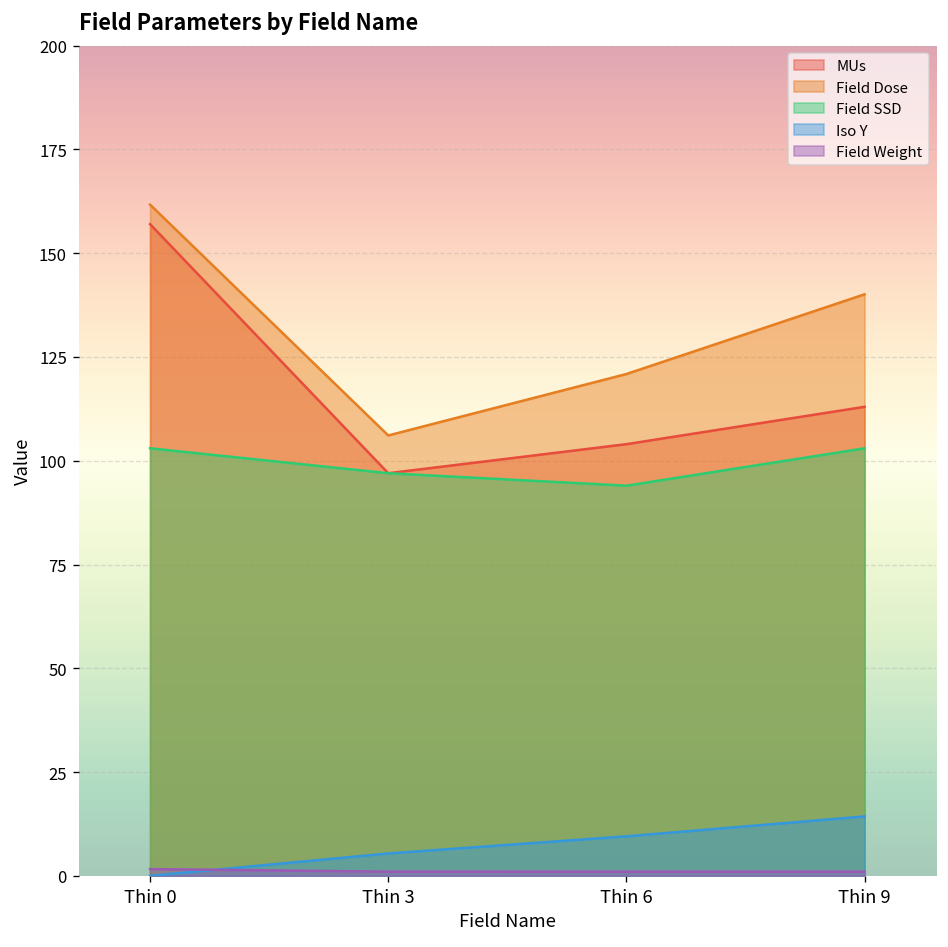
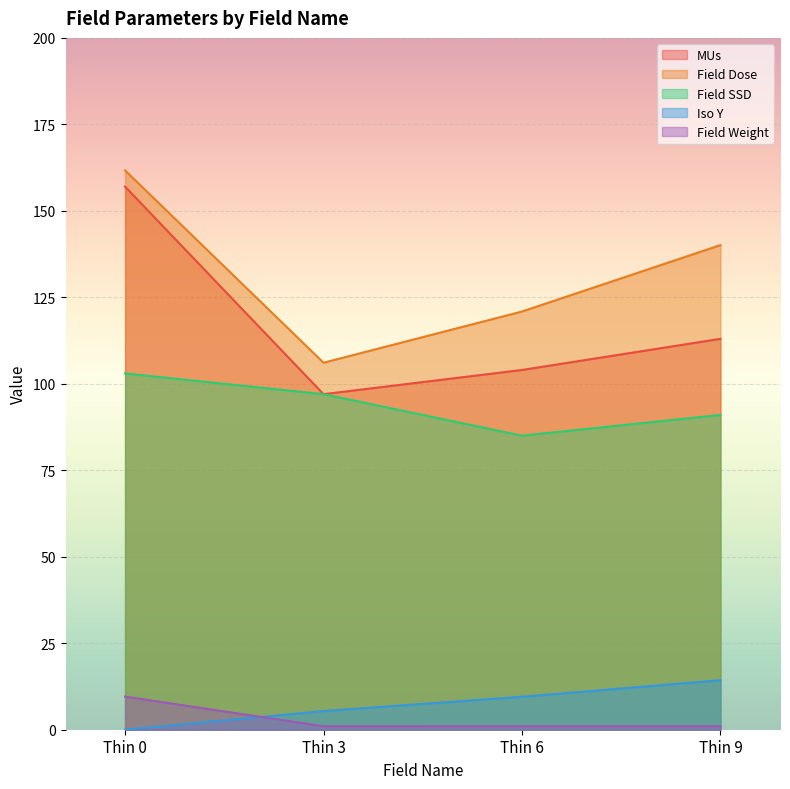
Field Weight, Thin 0: 2 -> 10
Field SSD, Thin 6: 94 -> 85
Field SSD, Thin 9: 103 -> 91
